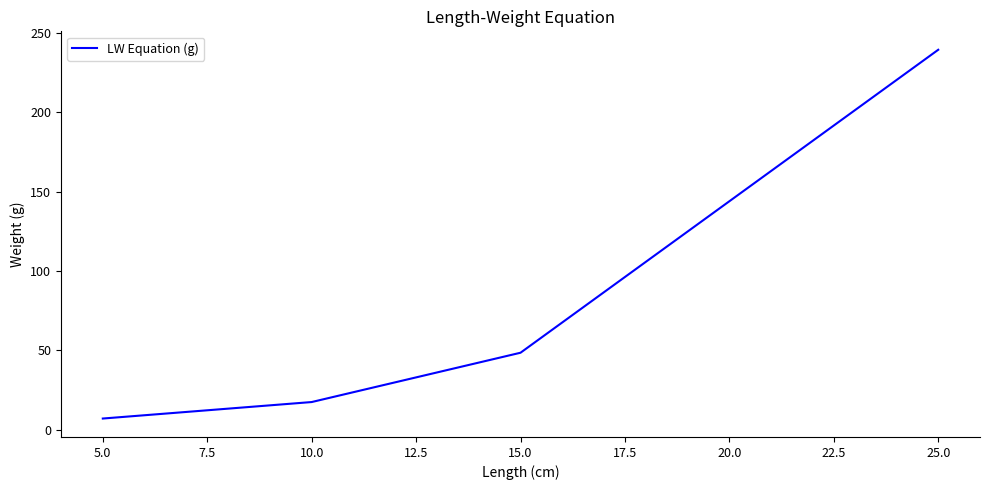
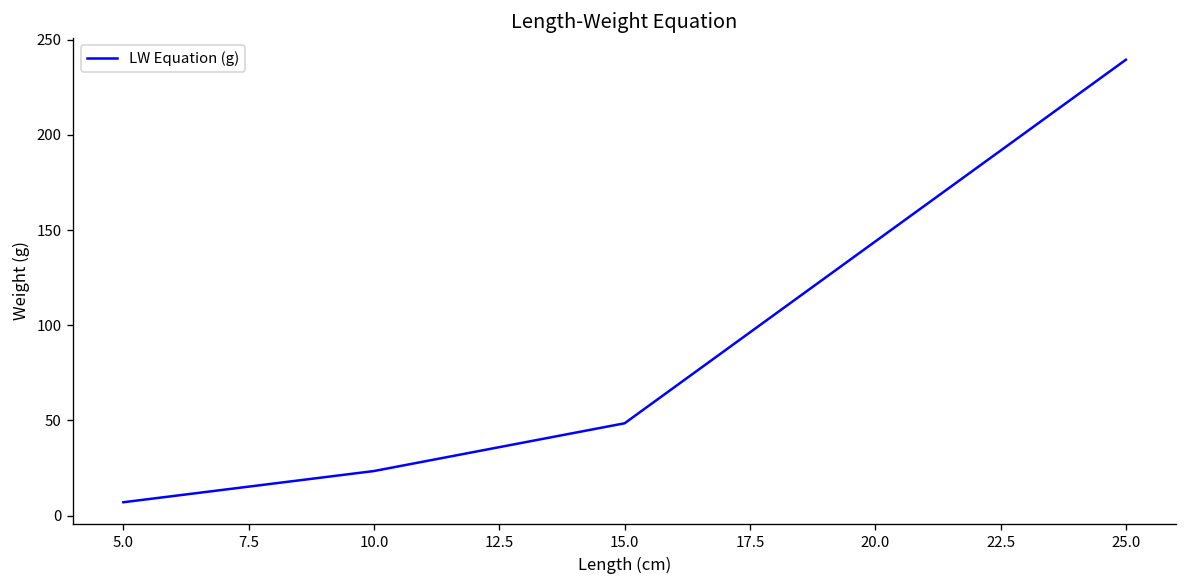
10.0: 17 -> 23
